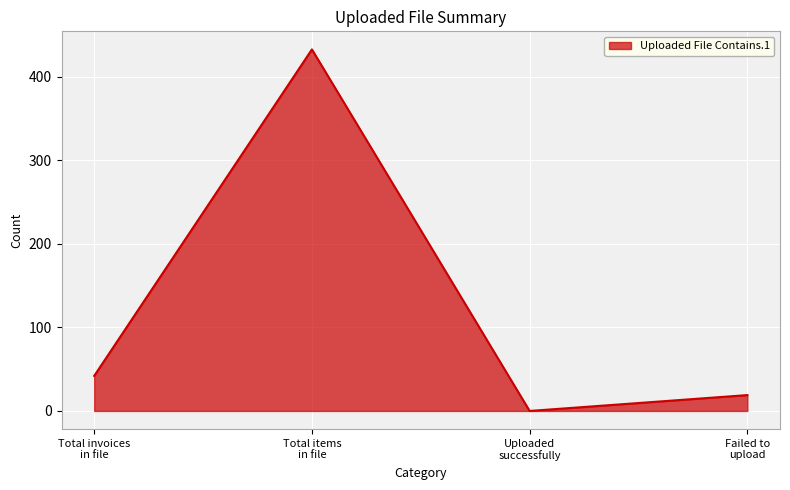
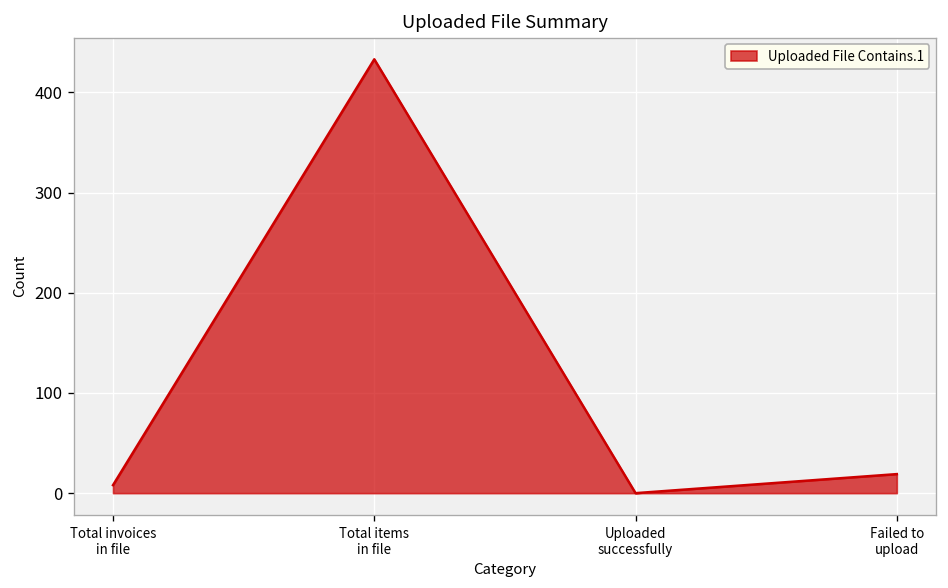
Total invoices in file: 40 -> 10
